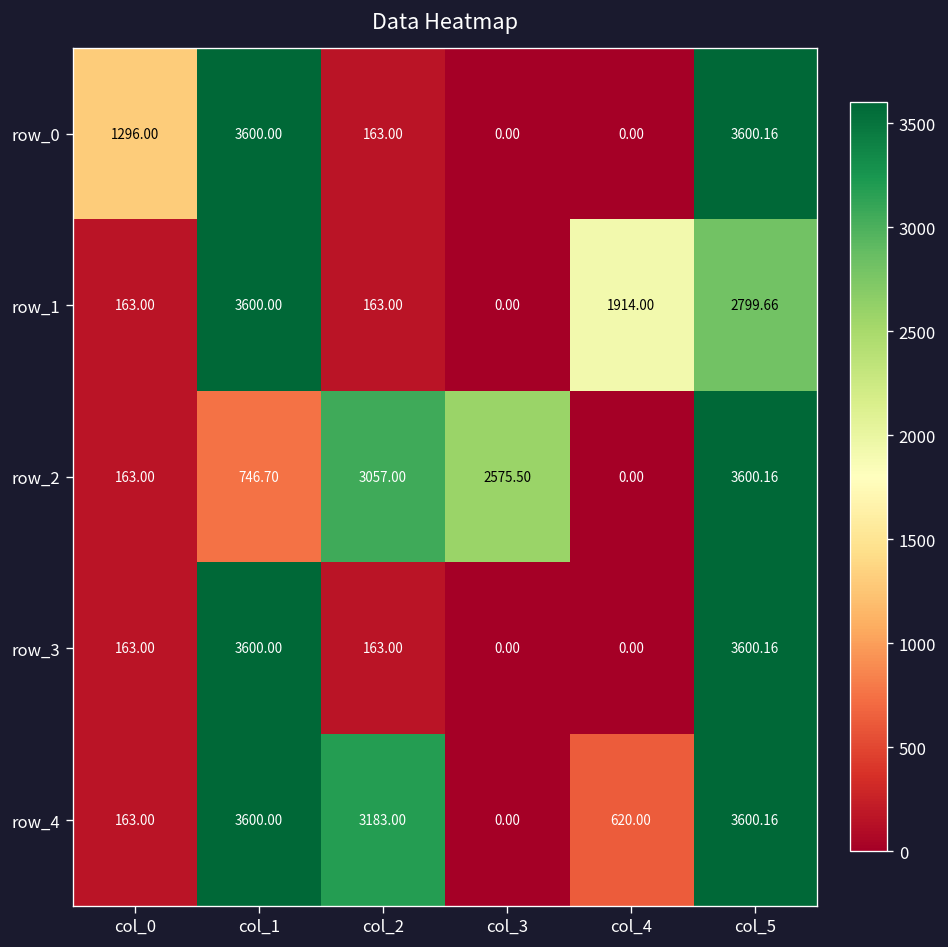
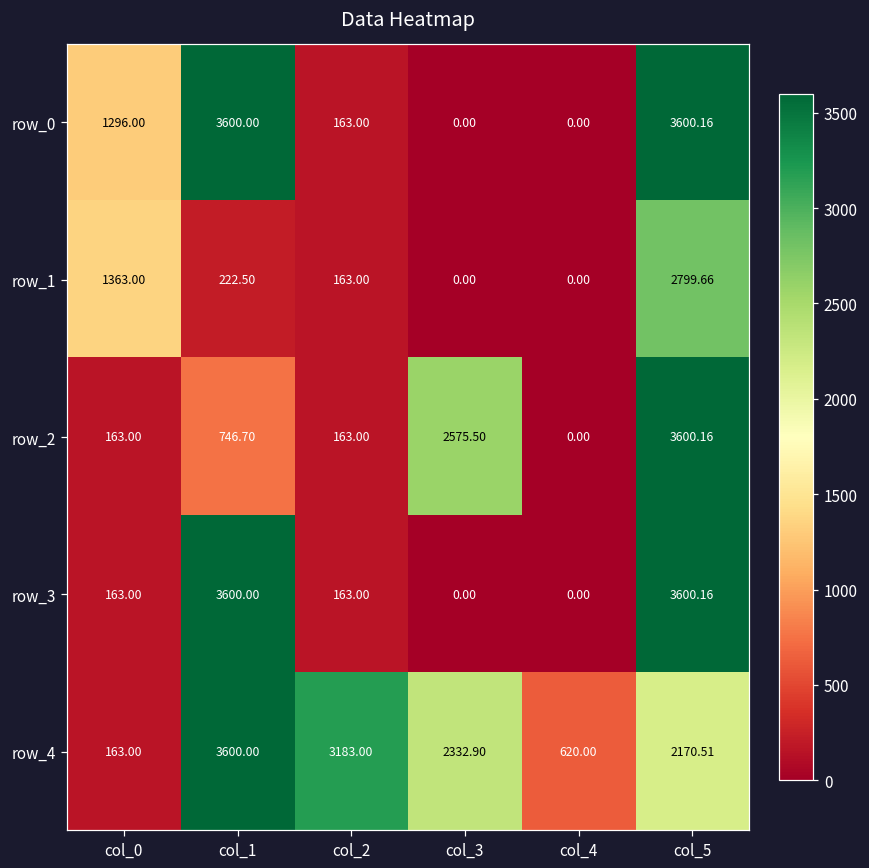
row_1, col_0: 163.00 -> 1363.00
row_1, col_1: 3600.00 -> 222.50
row_1, col_4: 1914.00 -> 0.00
row_2, col_2: 3057.00 -> 163.00
row_4, col_3: 0.00 -> 2332.90
row_4, col_5: 3600.16 -> 2170.51
